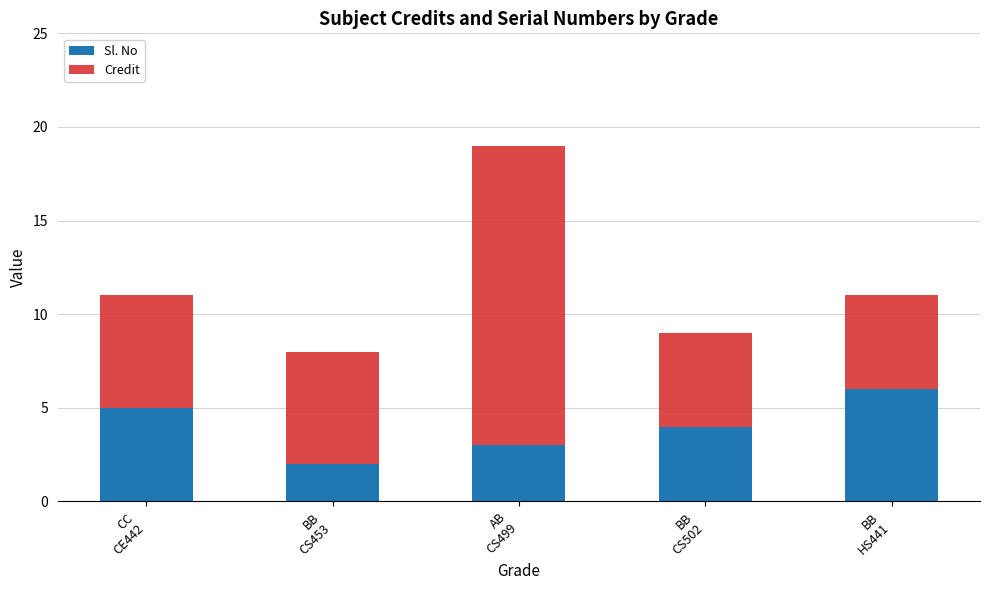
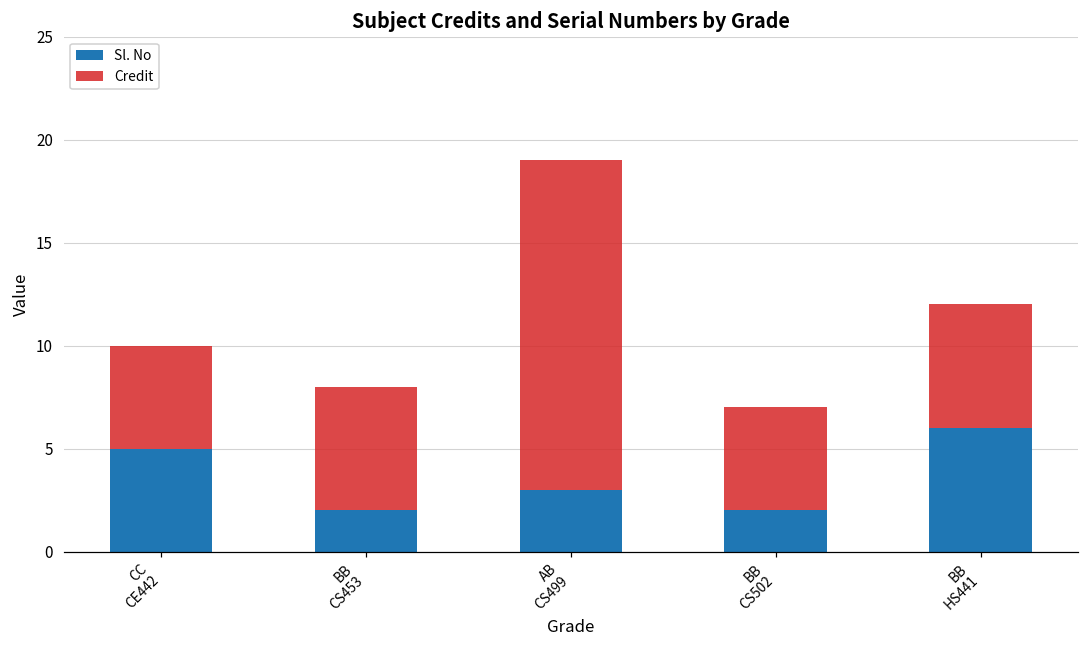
Credit, CC CE442: 6 -> 5
Sl. No, BB CS502: 4 -> 2
Credit, BB HS441: 5 -> 6
